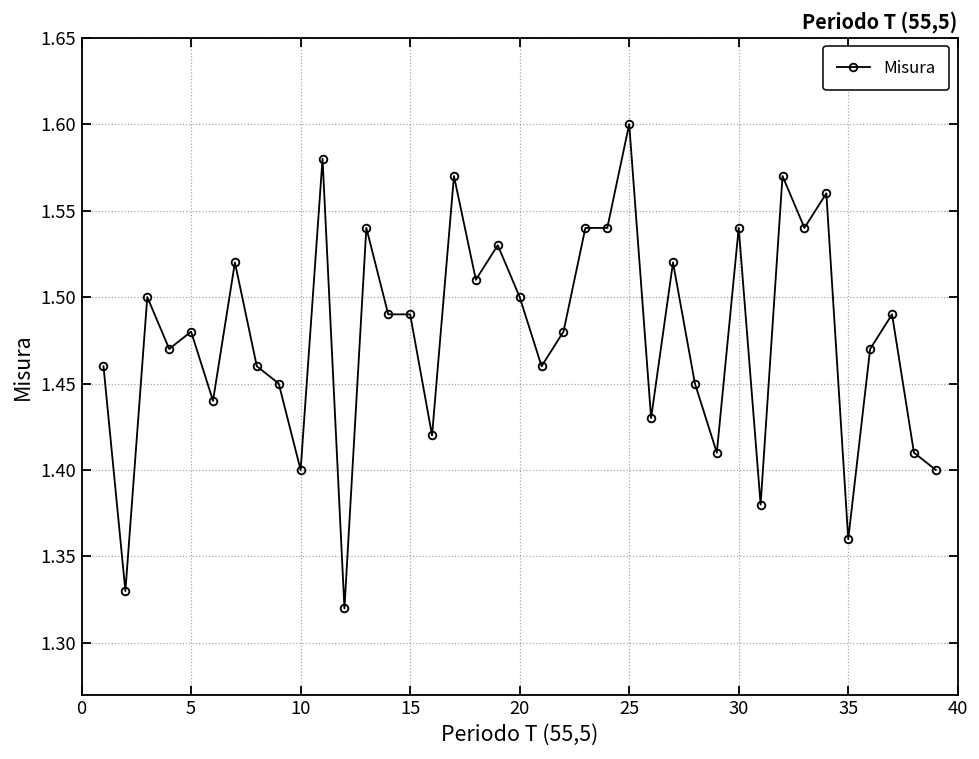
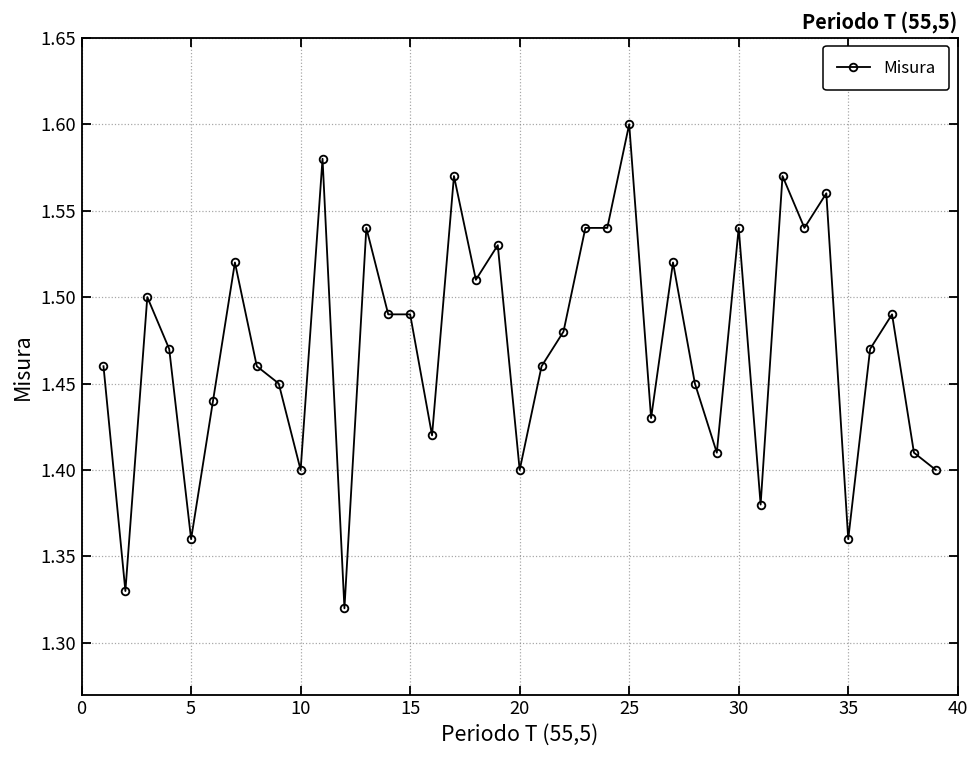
5: 1.48 -> 1.36
20: 1.5 -> 1.4
